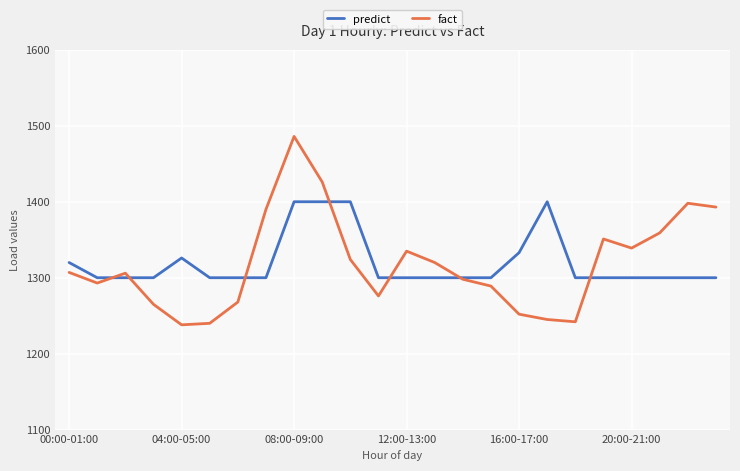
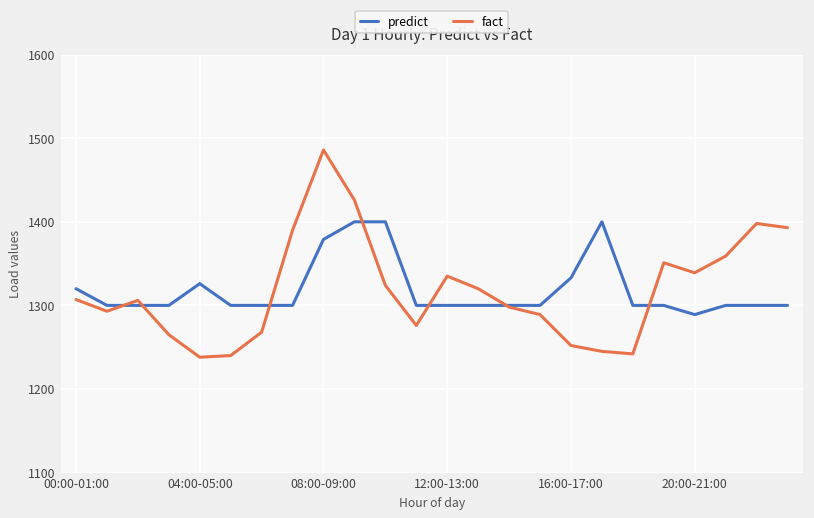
predict, 08:00-09:00: 1400 -> 1380
predict, 20:00-21:00: 1300 -> 1290
